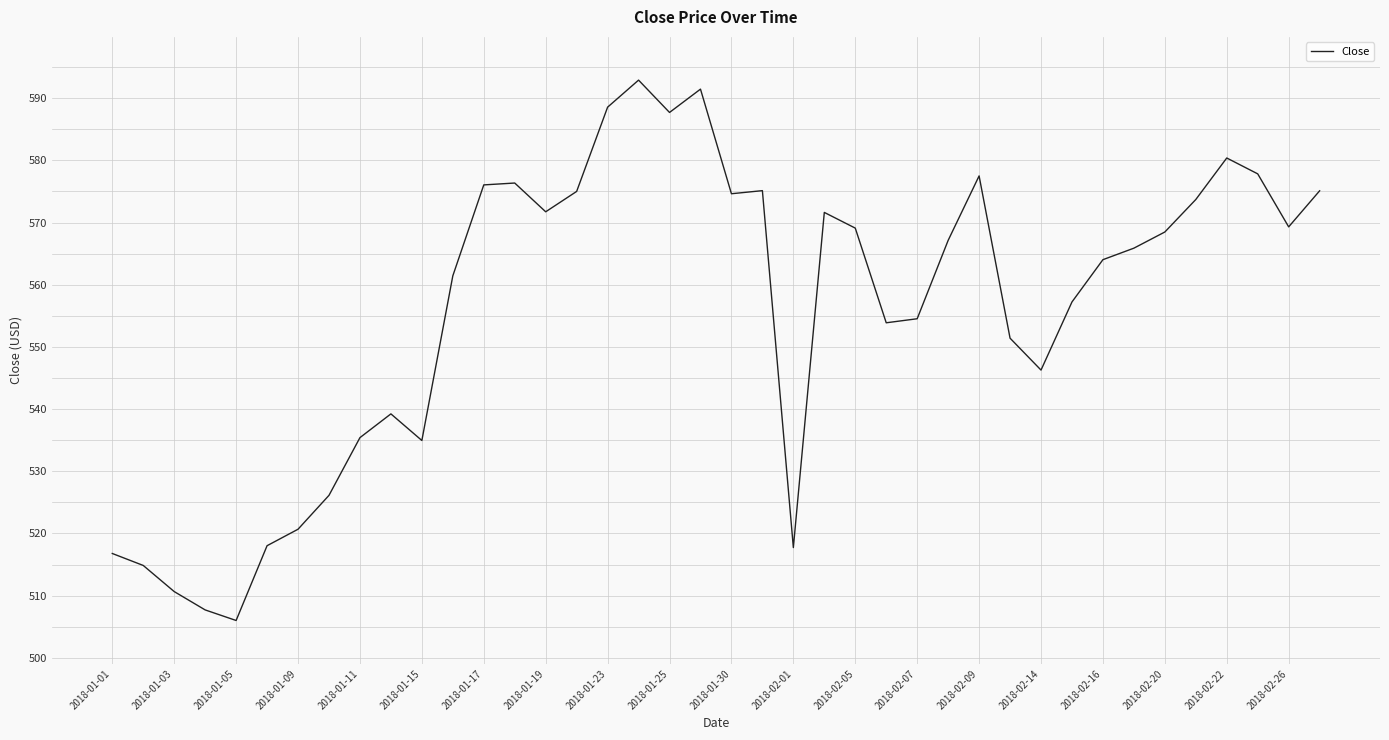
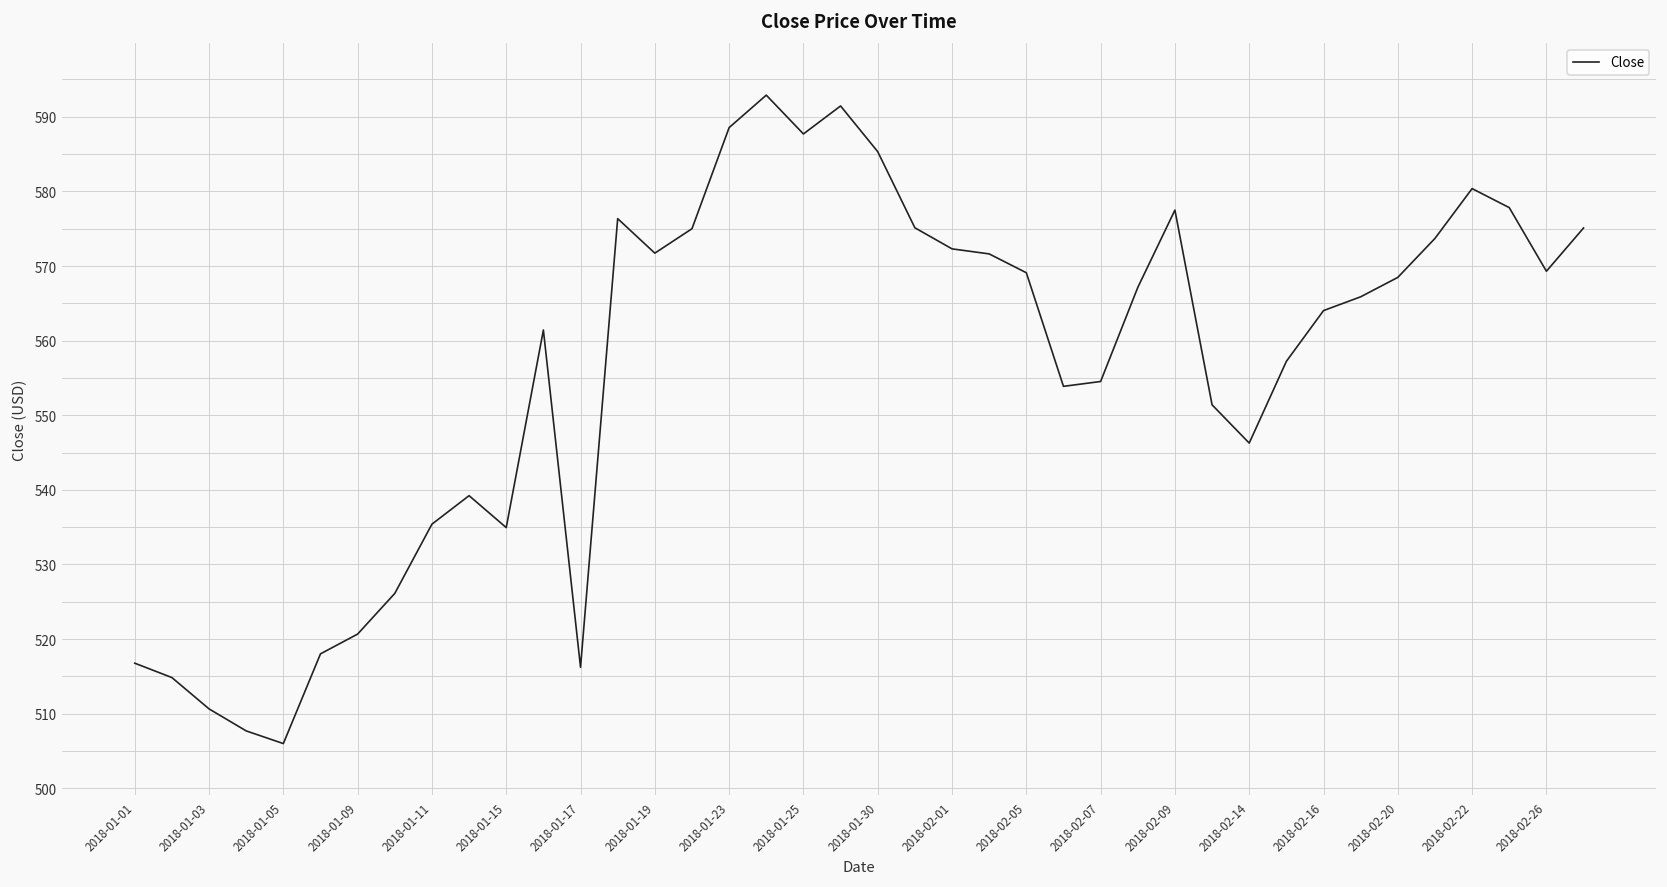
2018-01-17: 576 -> 516
2018-01-30: 575 -> 585
2018-02-01: 518 -> 572
